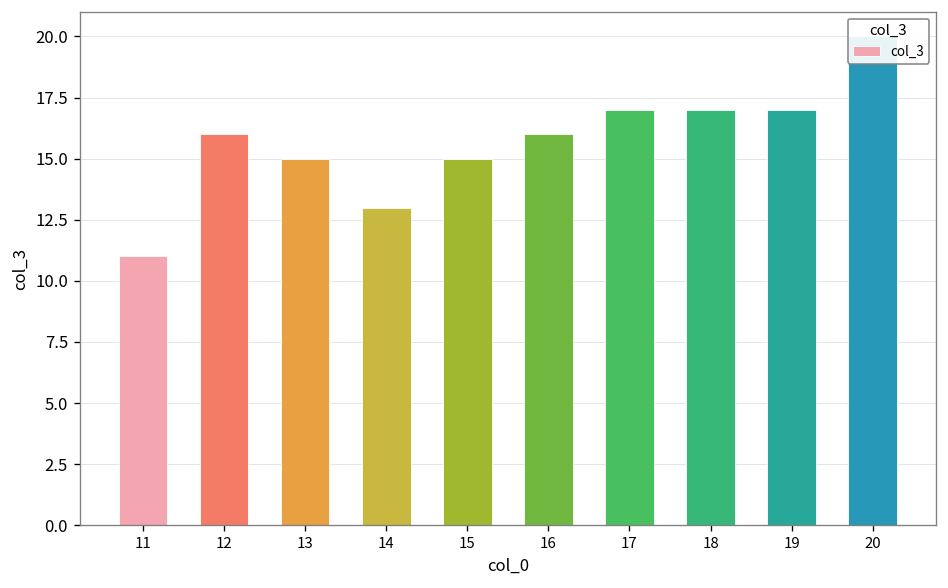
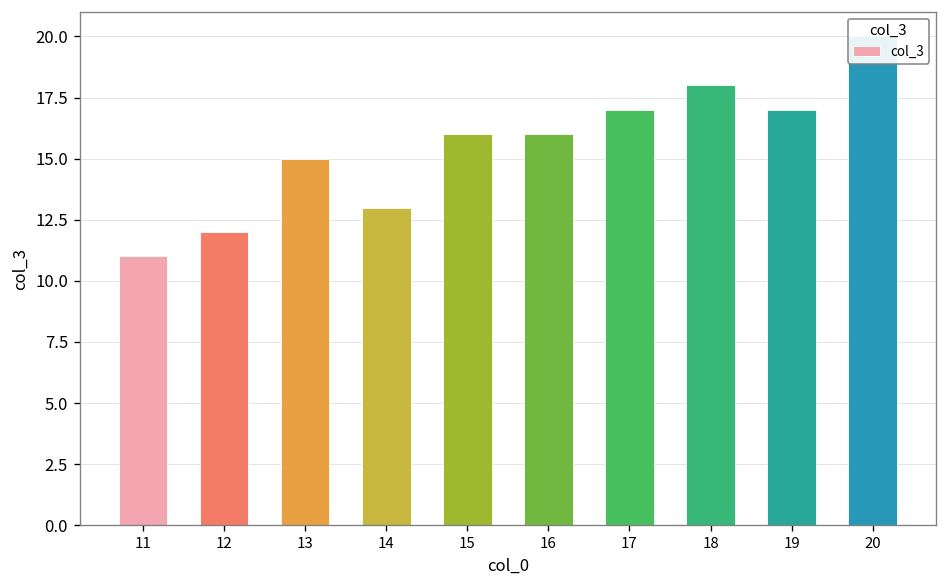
12: 16 -> 12
15: 15 -> 16
18: 17 -> 18
